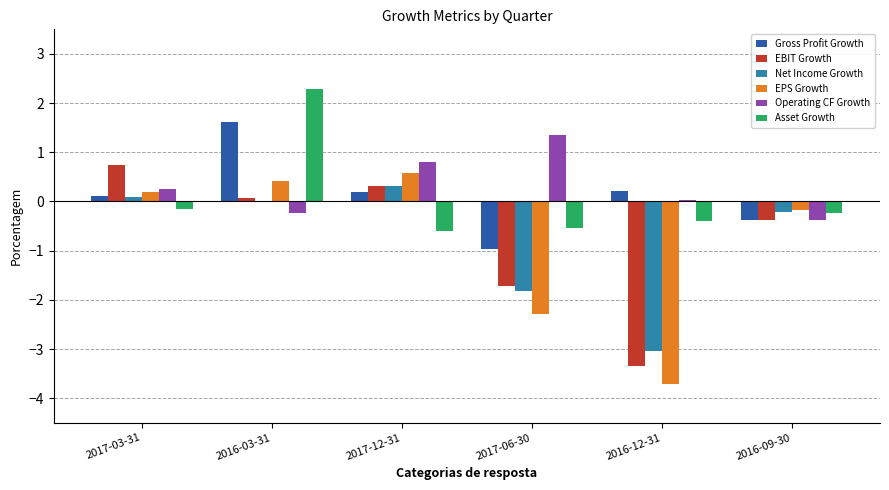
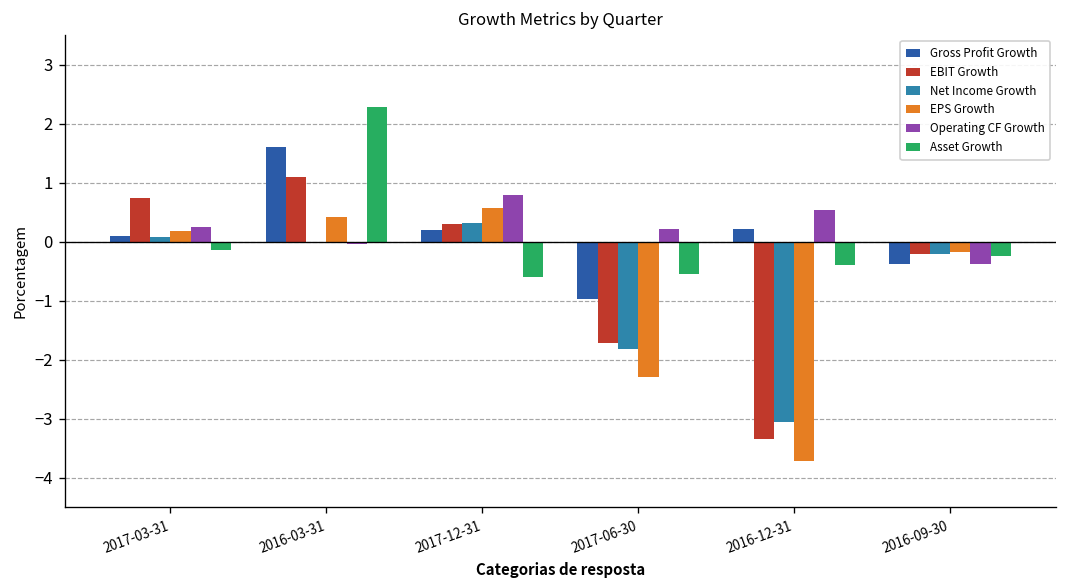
EBIT Growth, 2016-03-31: 0.1 -> 1.1
Operating CF Growth, 2016-03-31: -0.2 -> 0.0
Operating CF Growth, 2017-06-30: 1.4 -> 0.2
Operating CF Growth, 2016-12-31: 0.0 -> 0.5
EBIT Growth, 2016-09-30: -0.4 -> -0.2
